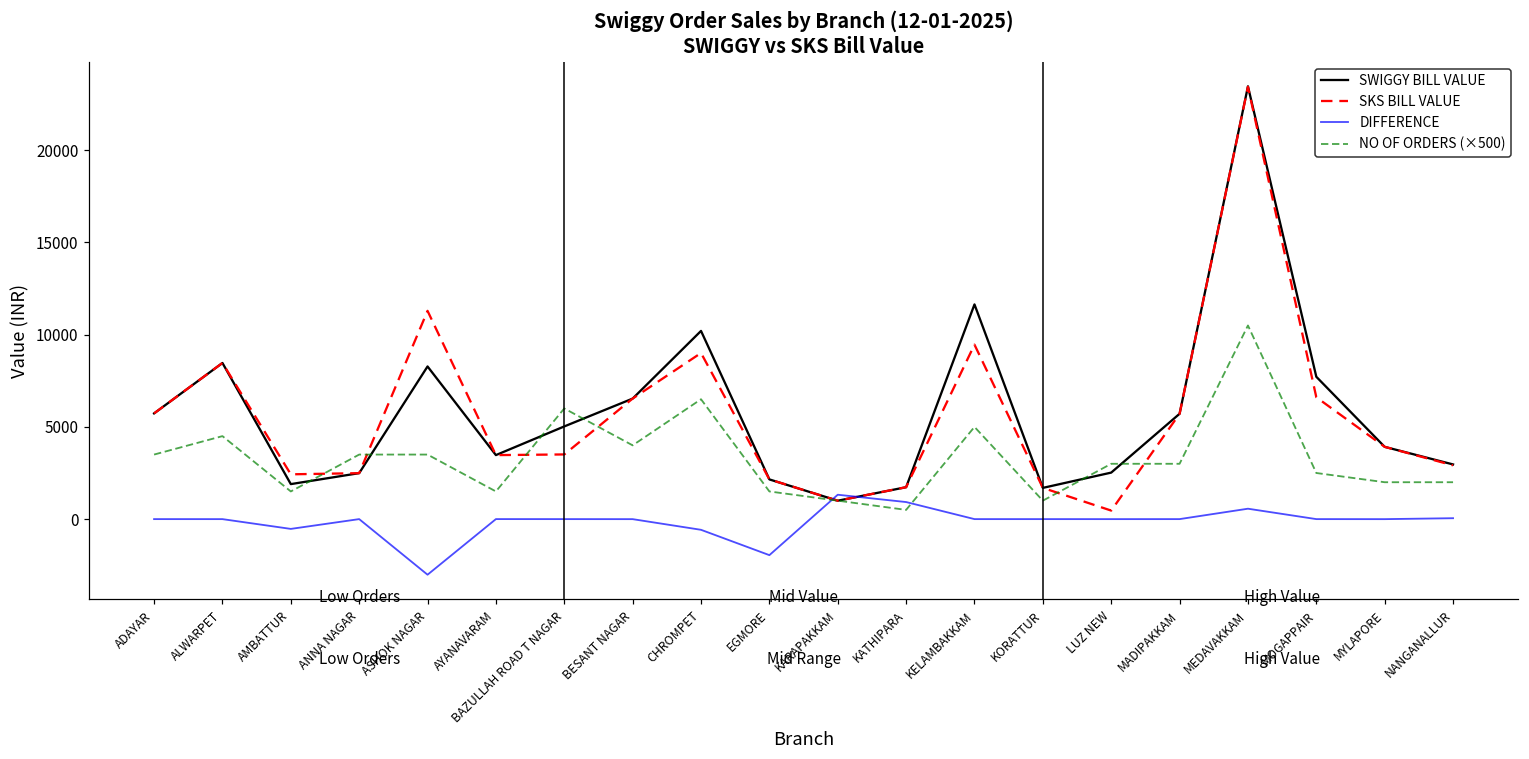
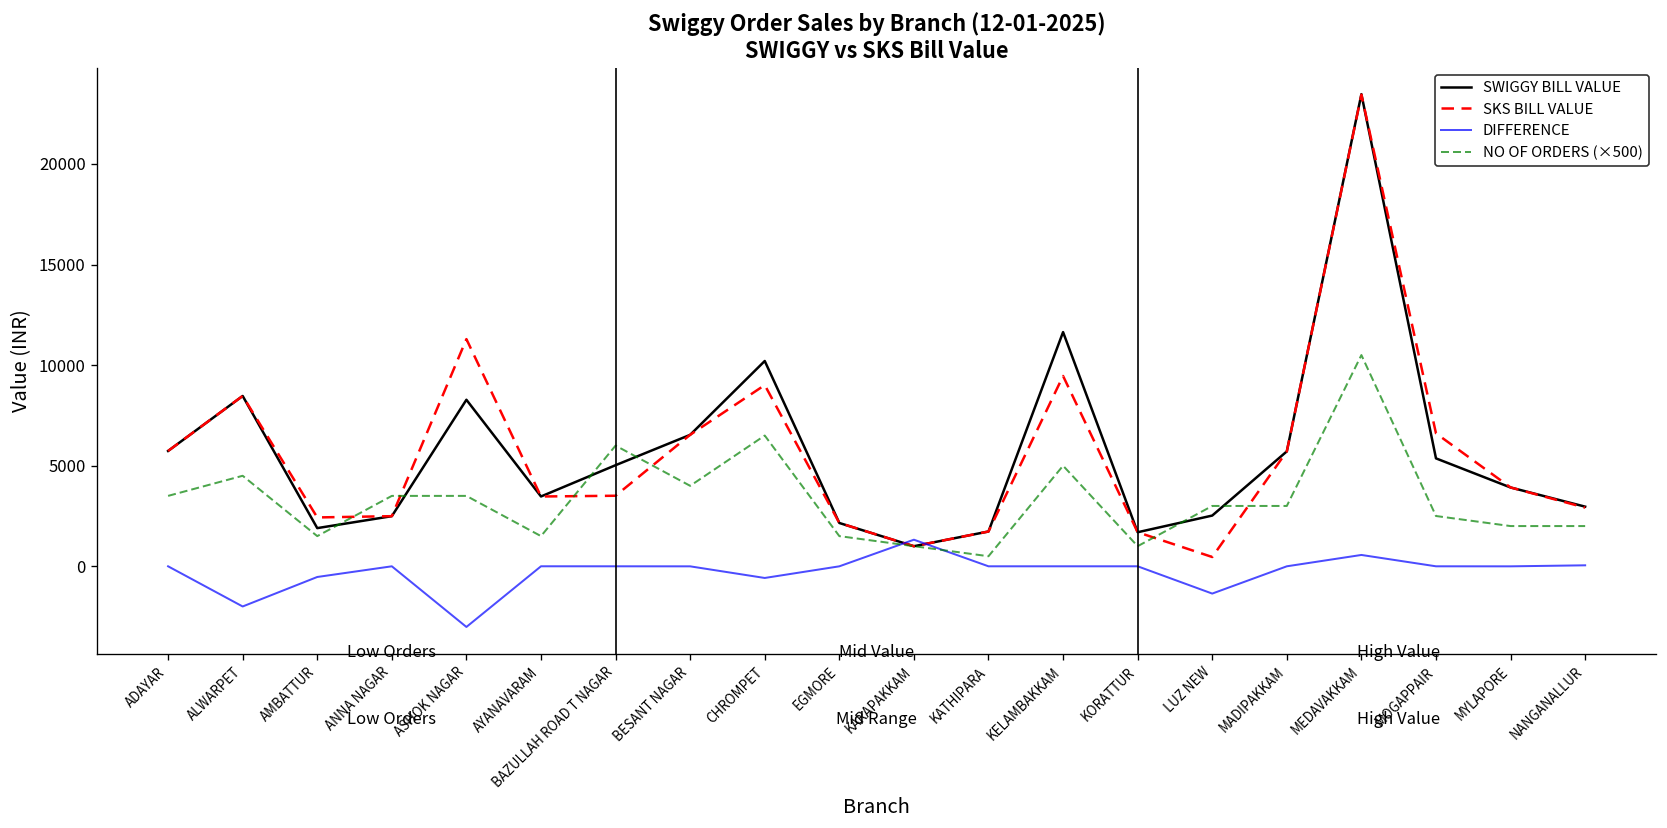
DIFFERENCE, ALWARPET: 0 -> -2000
DIFFERENCE, EGMORE: -2000 -> 0
DIFFERENCE, KATHIPARA: 900 -> 0
DIFFERENCE, LUZ NEW: 0 -> -1400
SWIGGY BILL VALUE, MOGAPPAIR: 7700 -> 5400
